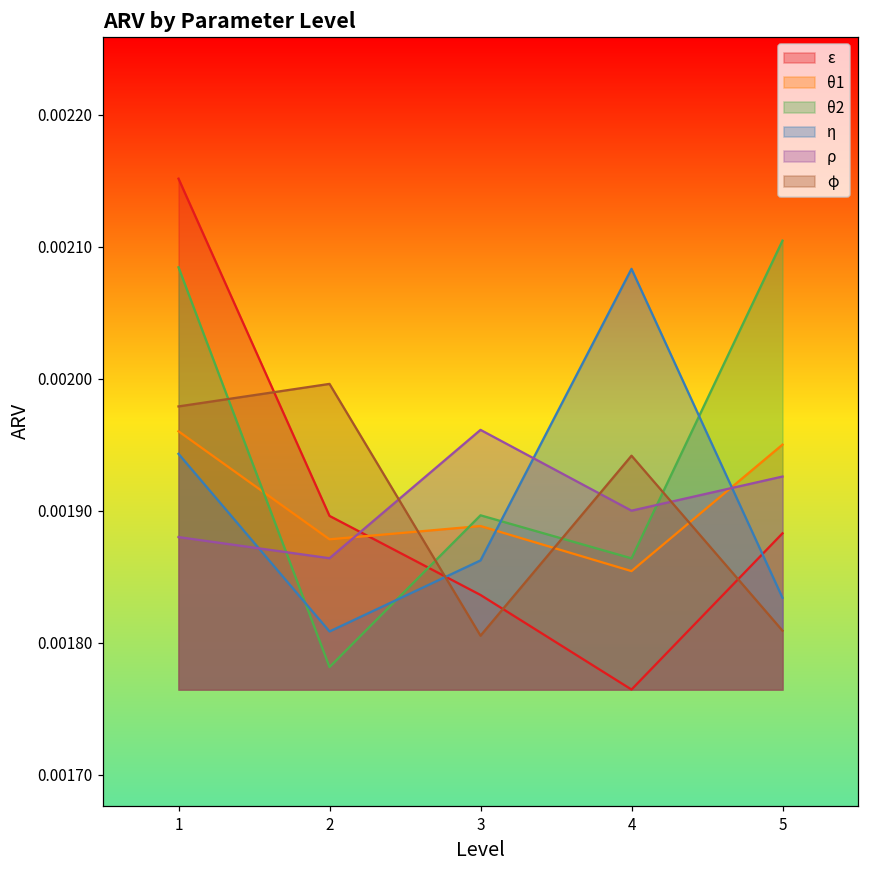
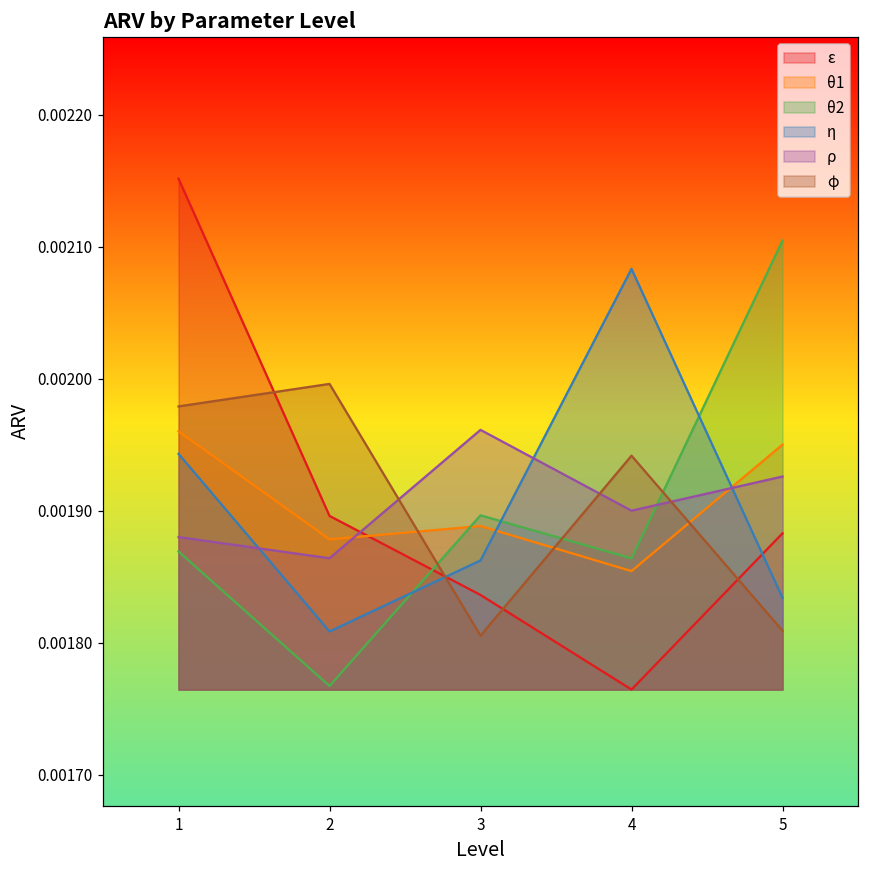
θ2, 1: 0.002084 -> 0.001869
θ2, 2: 0.001782 -> 0.001767
